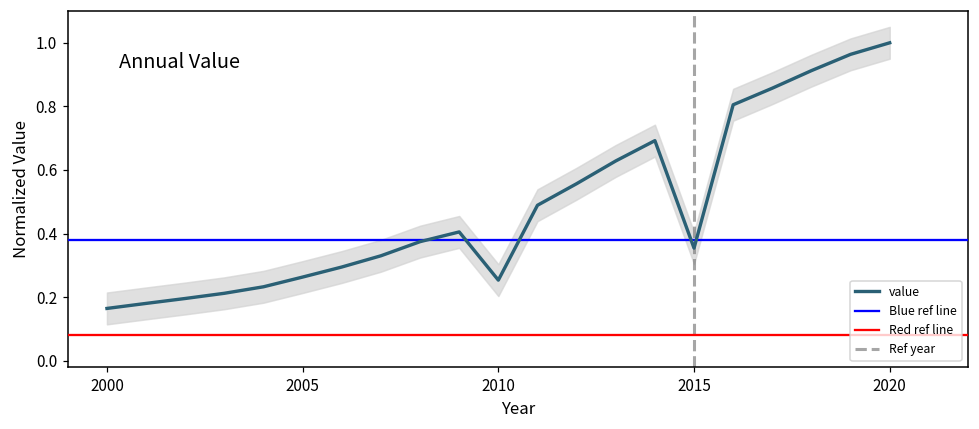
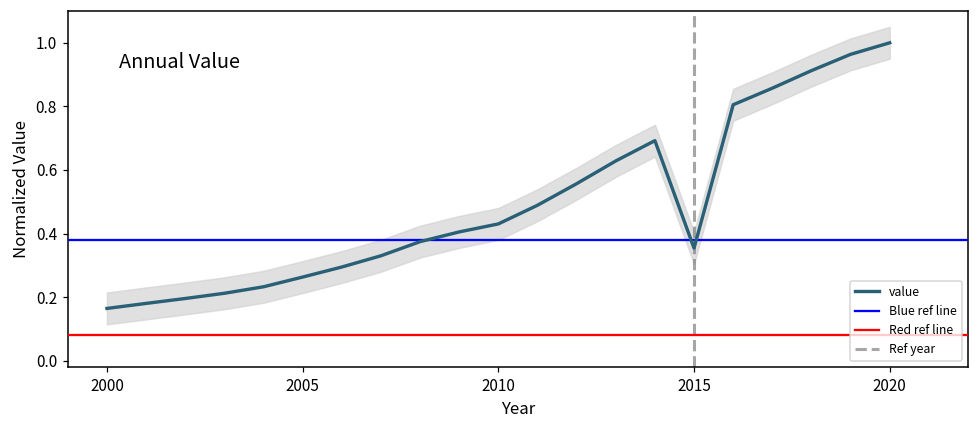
value, 2010: 0.25 -> 0.43
